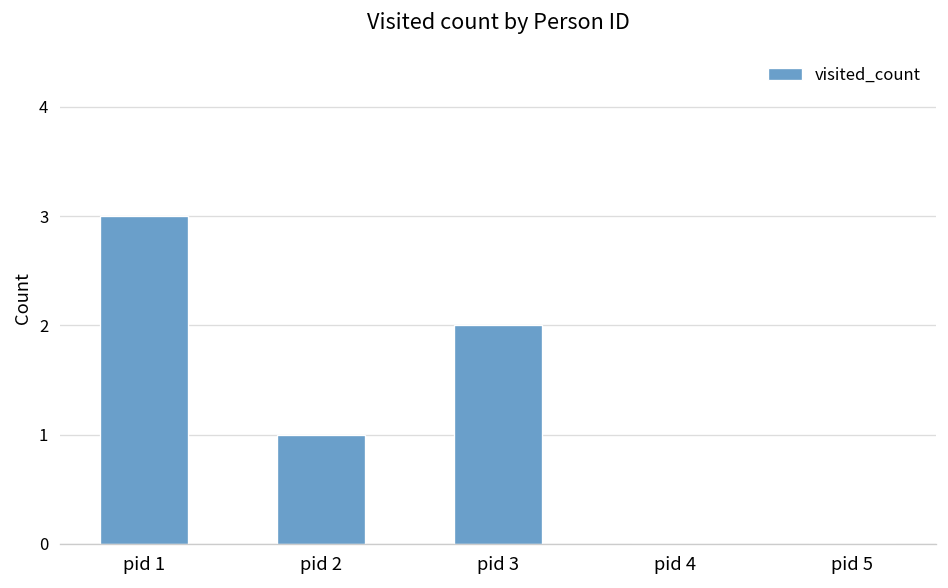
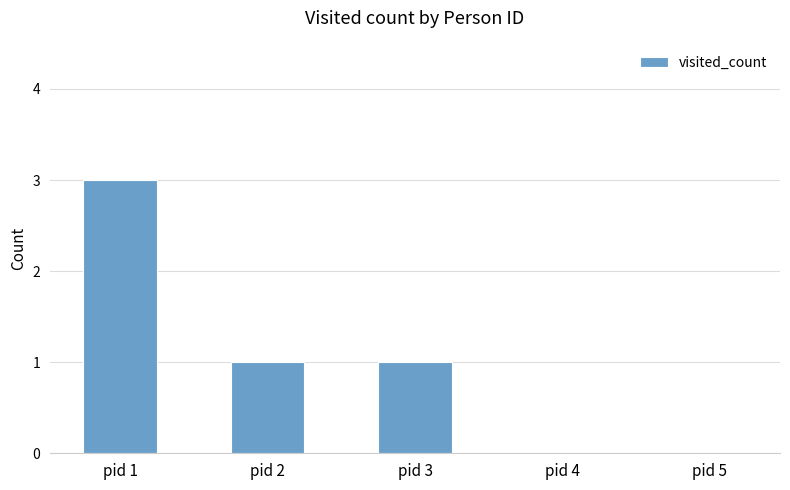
pid 3: 2 -> 1
